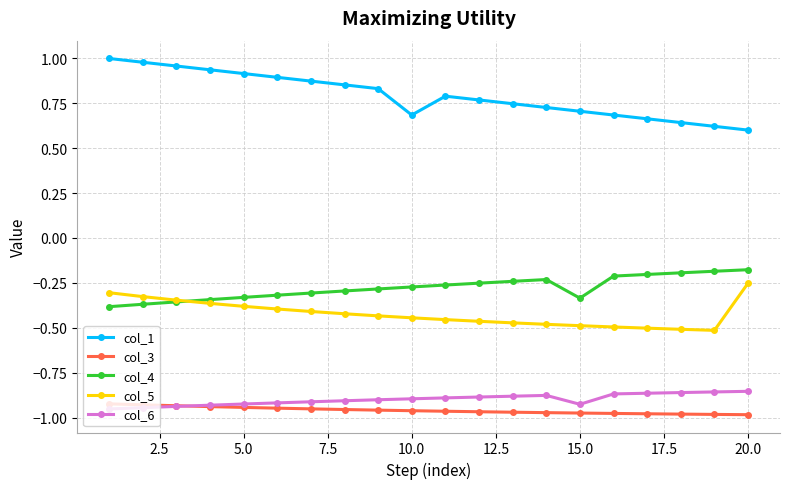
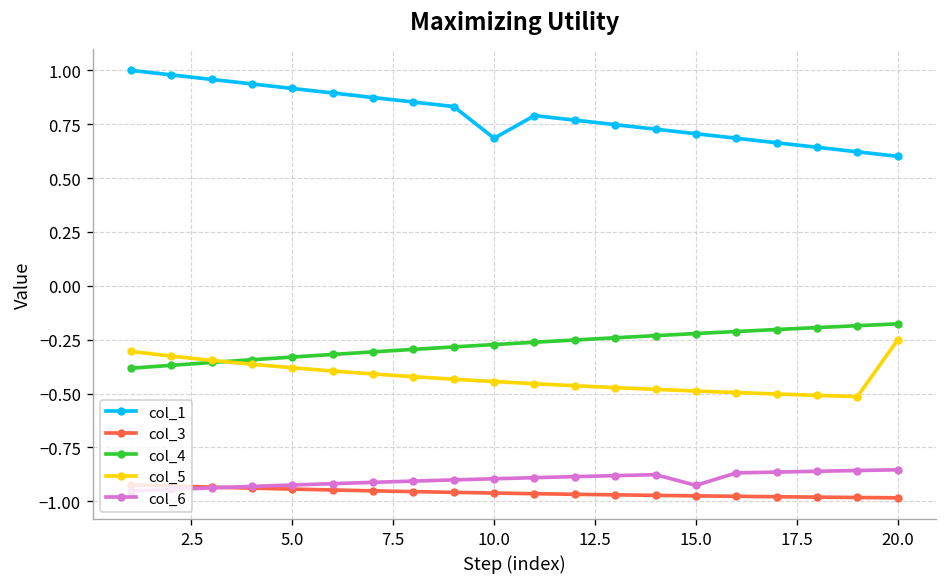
col_4, 15.0: -0.34 -> -0.22
